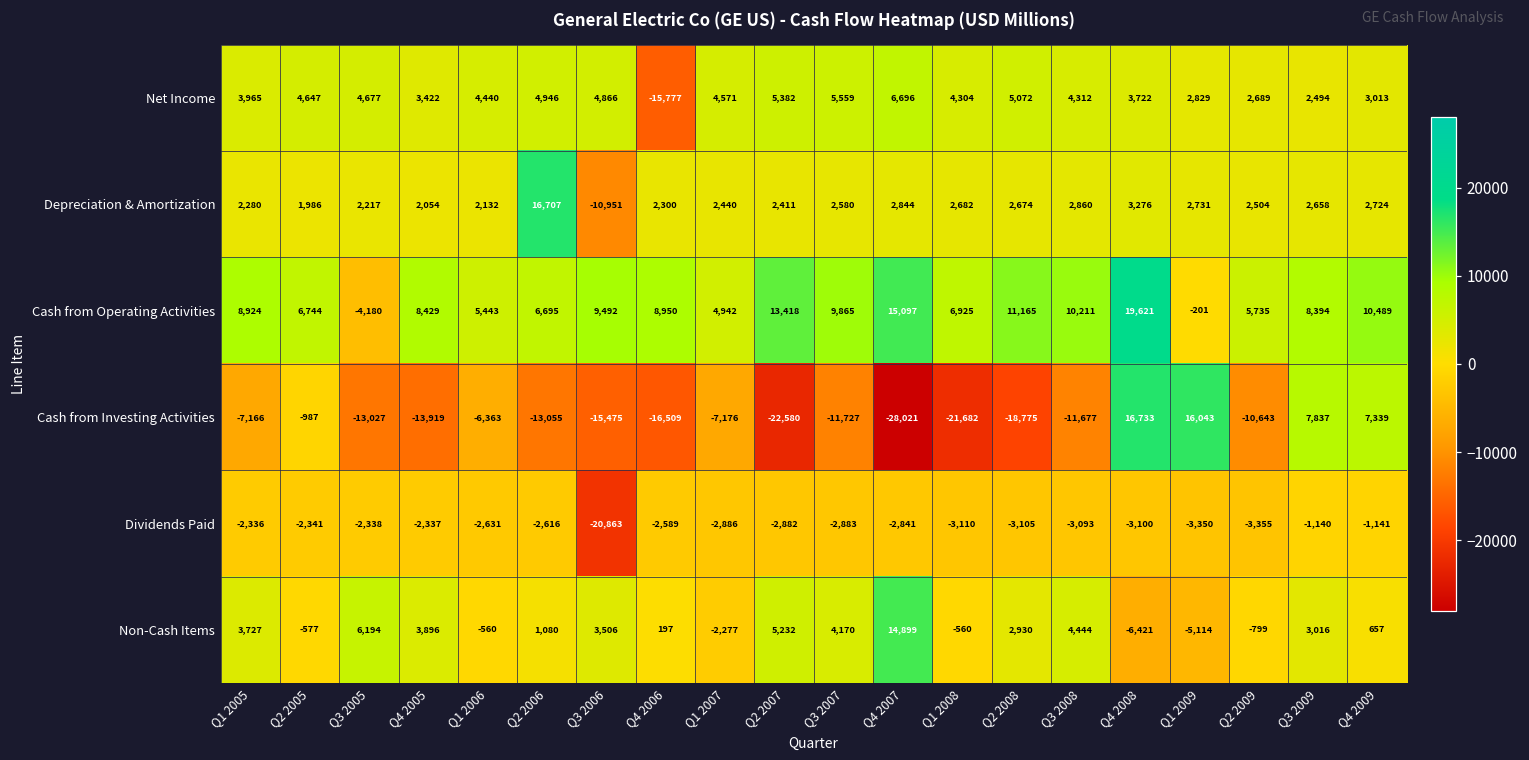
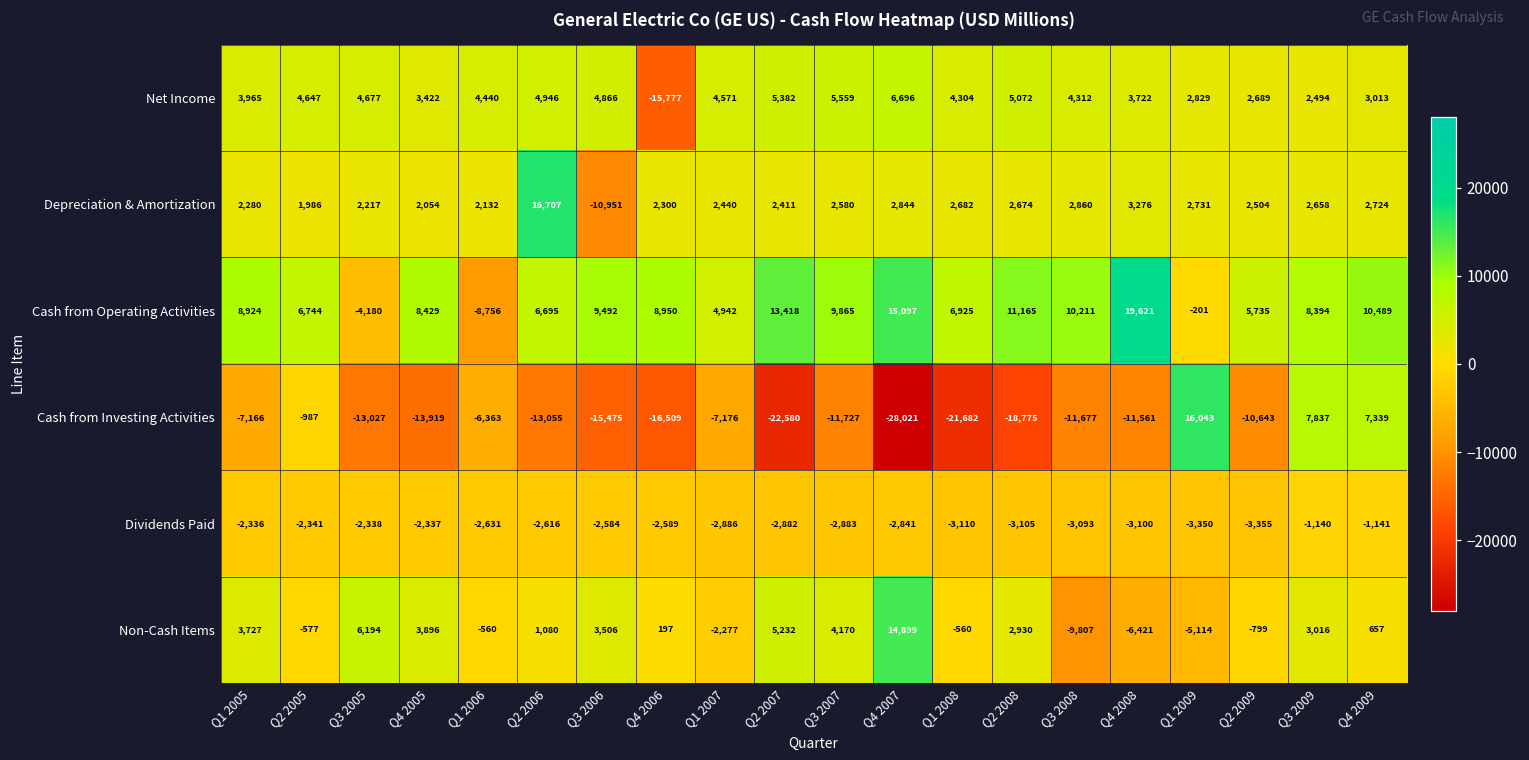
Cash from Operating Activities, Q1 2006: 5,443 -> -8,756
Cash from Investing Activities, Q4 2008: 16,733 -> -11,561
Dividends Paid, Q3 2006: -20,863 -> -2,584
Non-Cash Items, Q3 2008: 4,444 -> -9,807
